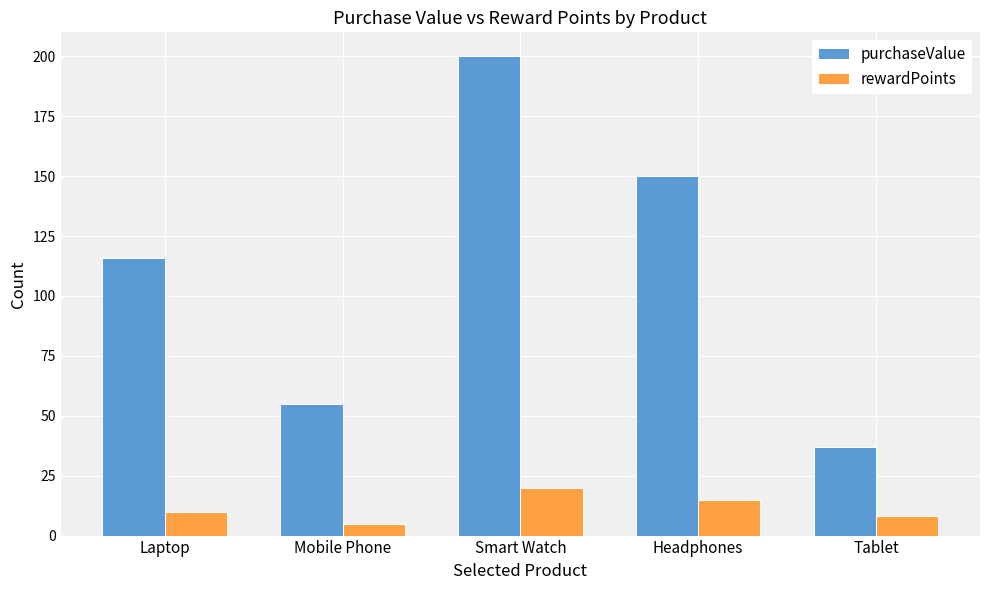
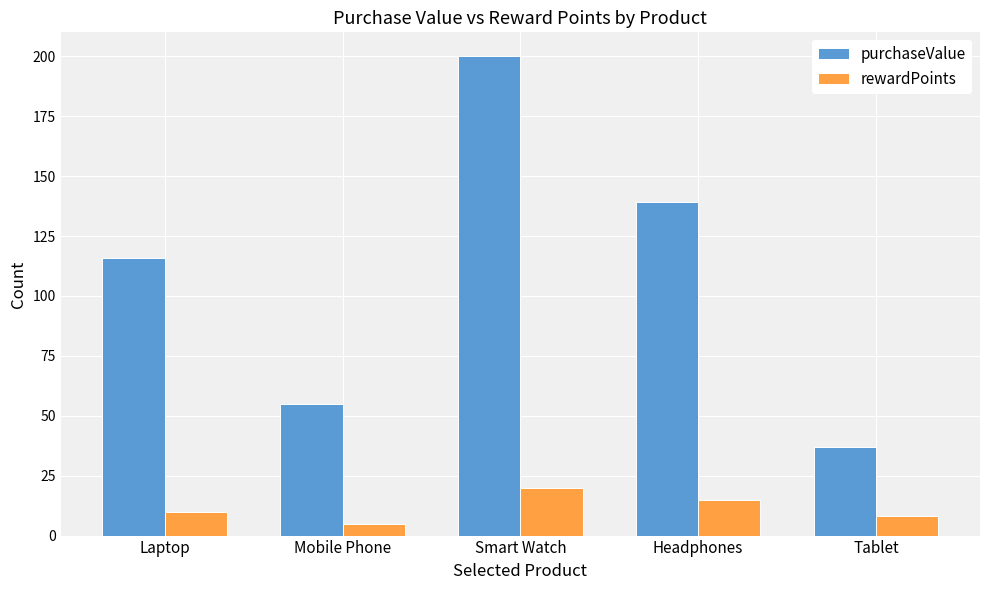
purchaseValue, Headphones: 150 -> 139
